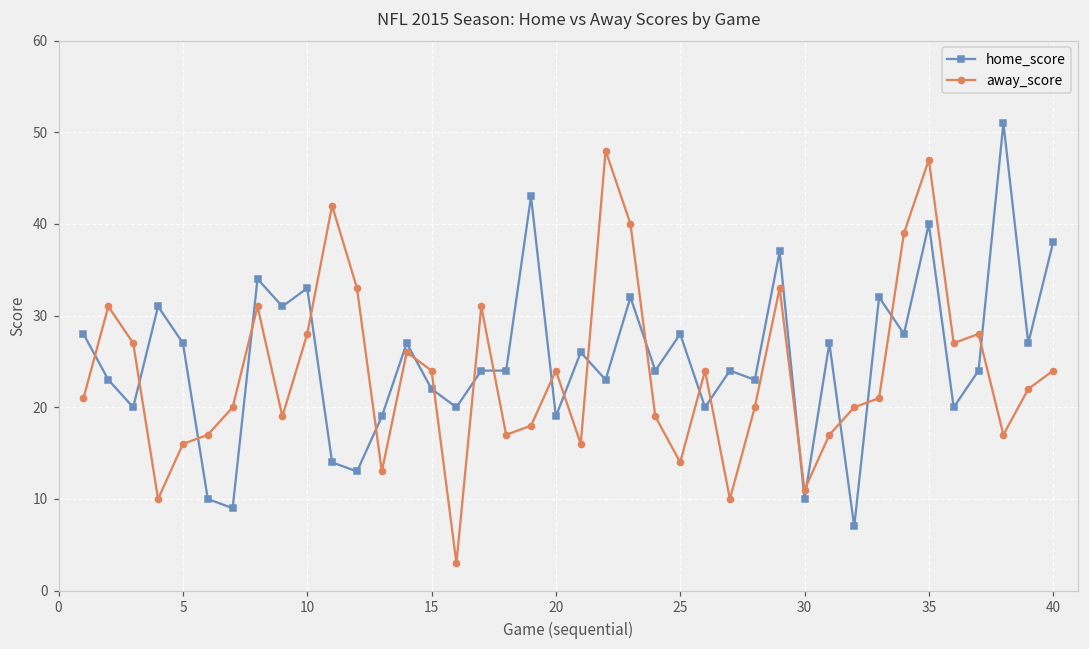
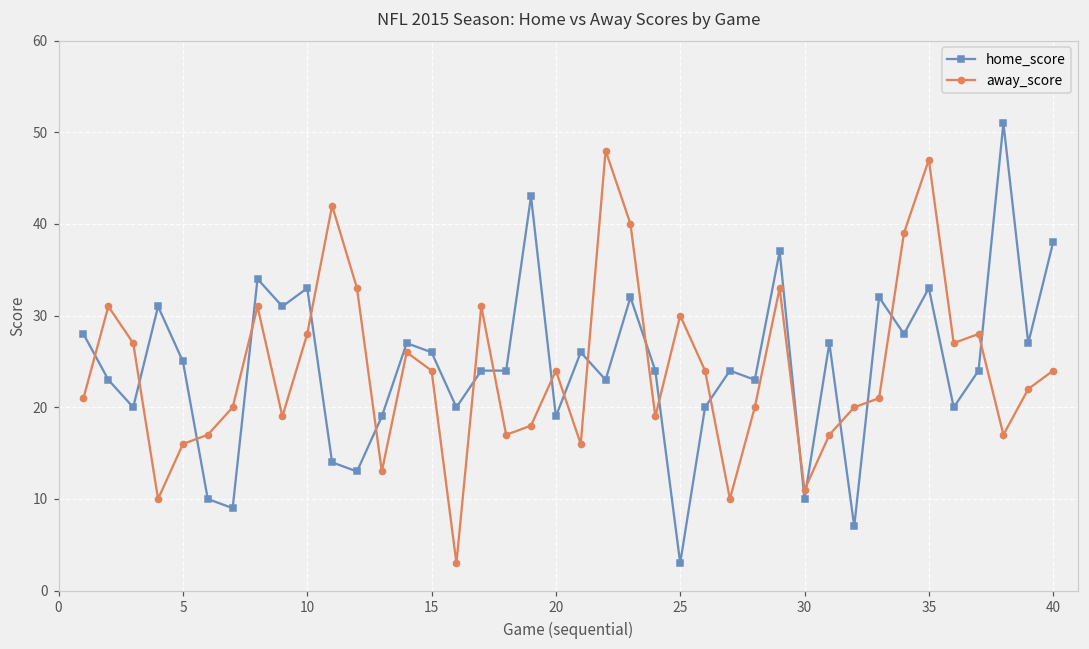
home_score, 5: 27 -> 25
home_score, 15: 22 -> 26
home_score, 25: 28 -> 3
away_score, 25: 14 -> 30
home_score, 35: 40 -> 33
